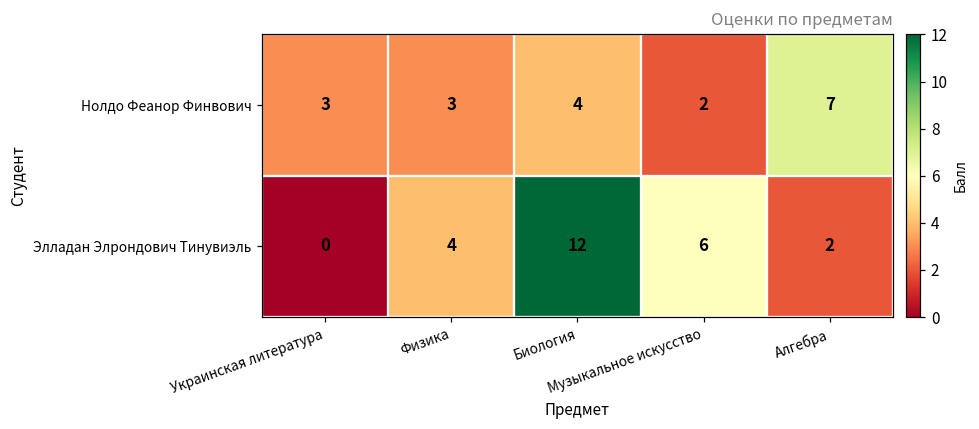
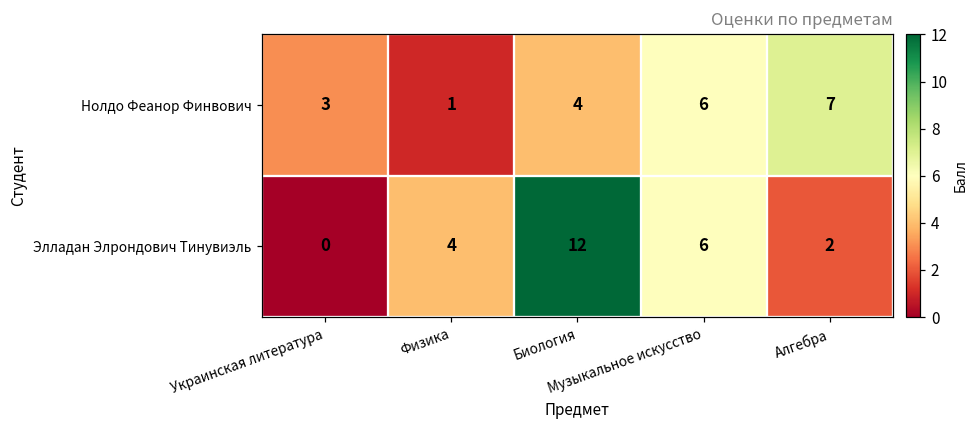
Нолдо Феанор Финвович, Физика: 3 -> 1
Нолдо Феанор Финвович, Музыкальное искусство: 2 -> 6
